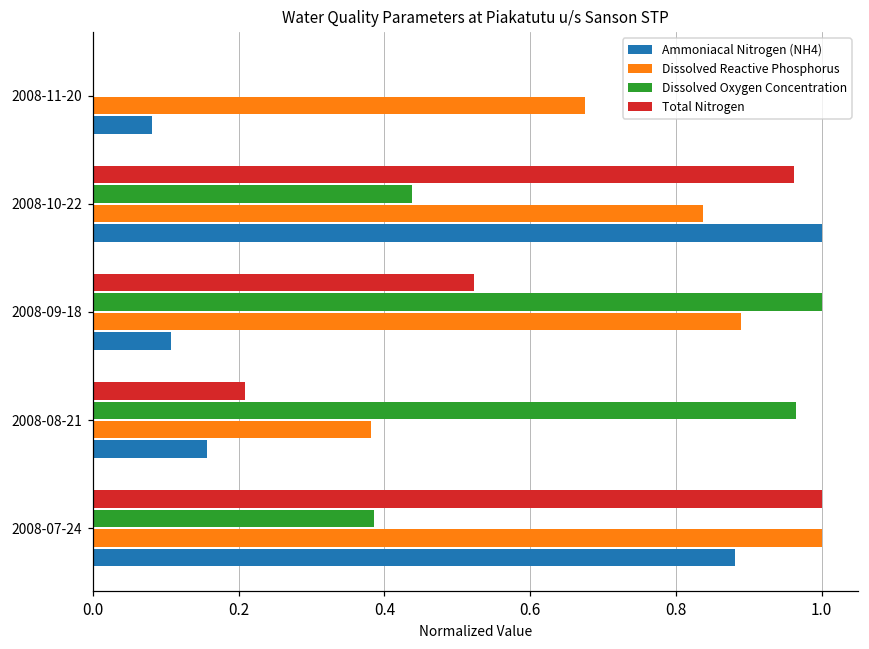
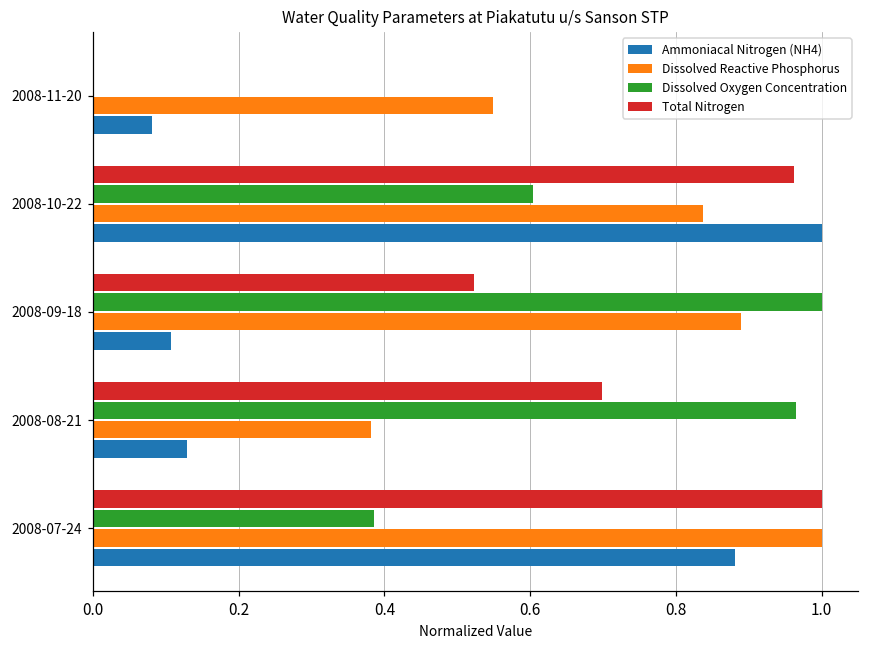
Dissolved Reactive Phosphorus, 2008-11-20: 0.68 -> 0.55
Dissolved Oxygen Concentration, 2008-10-22: 0.44 -> 0.60
Total Nitrogen, 2008-08-21: 0.21 -> 0.70
Ammoniacal Nitrogen (NH4), 2008-08-21: 0.16 -> 0.13
